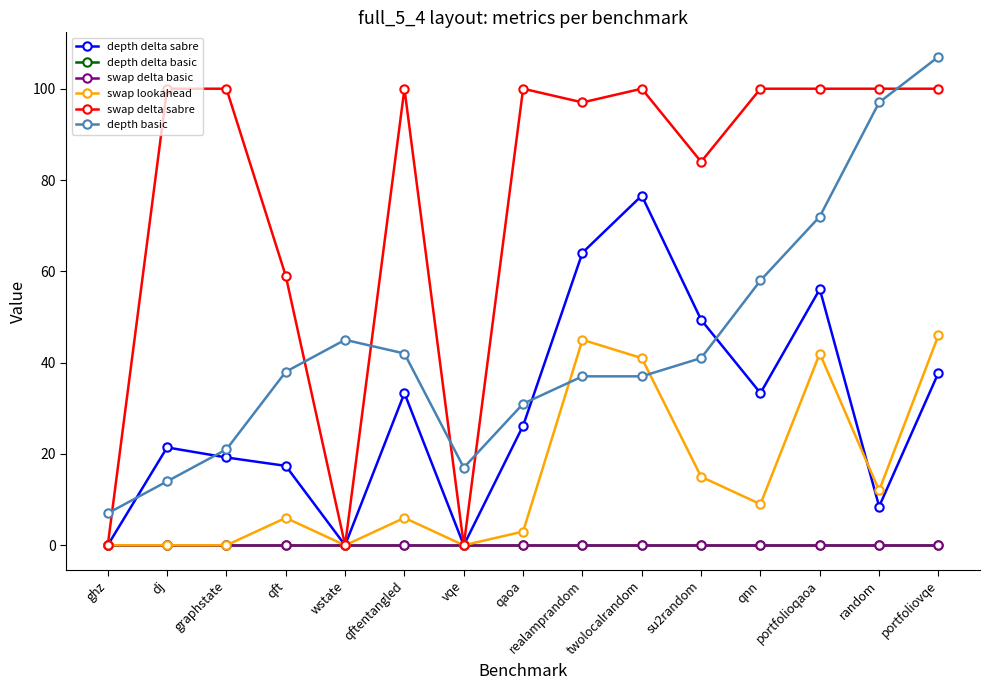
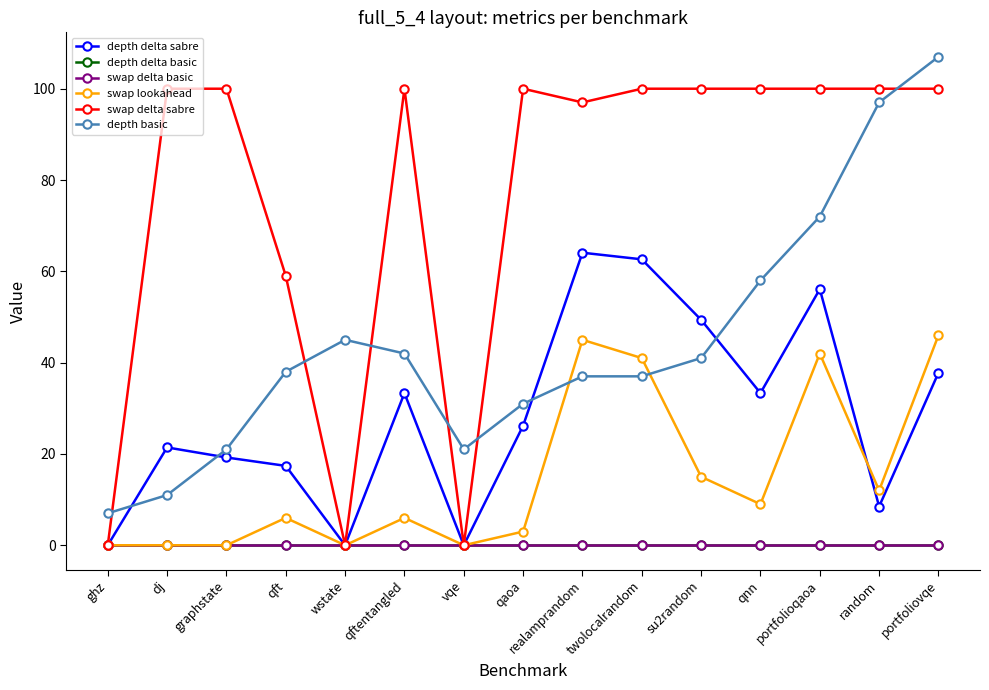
depth basic, dj: 14 -> 11
depth basic, vqe: 17 -> 21
depth delta sabre, twolocalrandom: 77 -> 63
swap delta sabre, su2random: 84 -> 100
